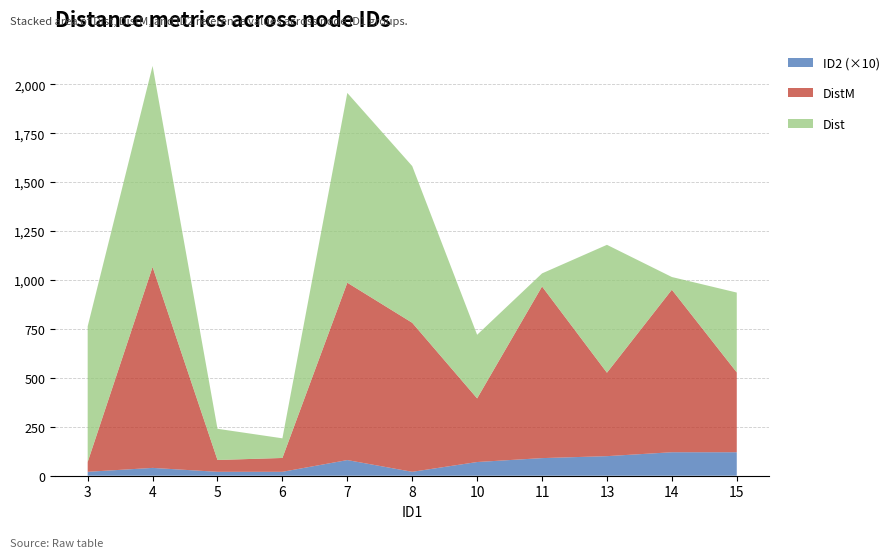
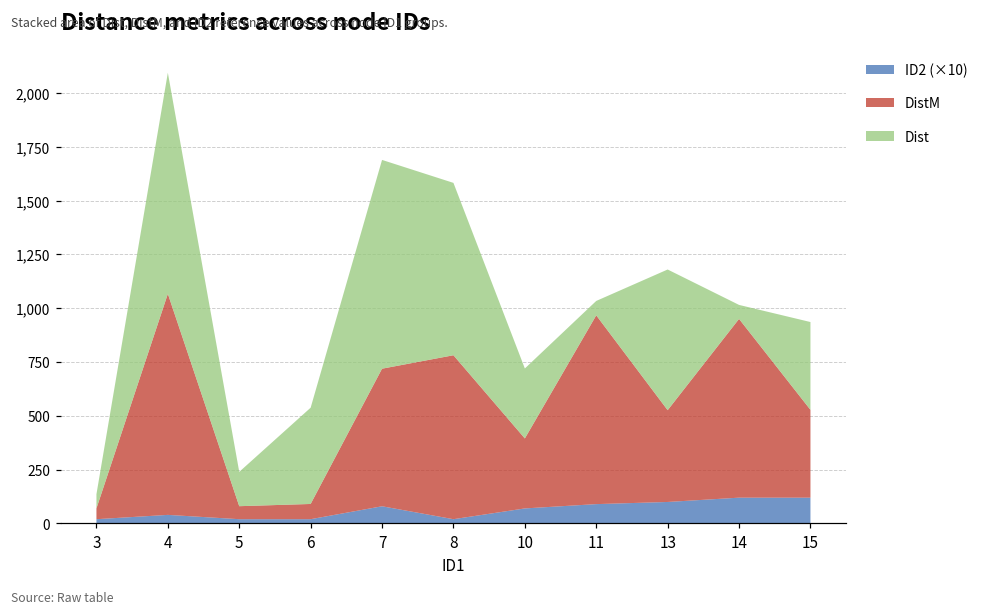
Dist, 3: 690 -> 70
Dist, 6: 100 -> 450
DistM, 7: 910 -> 640
